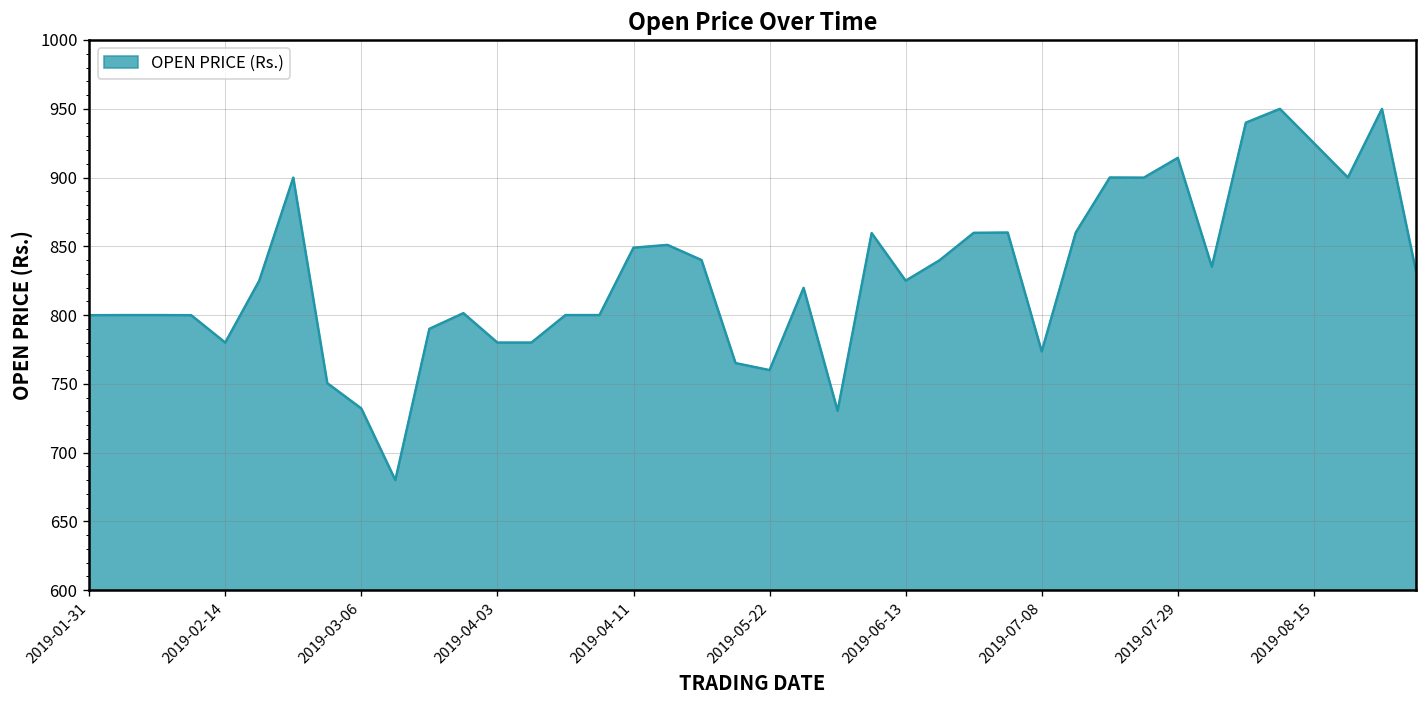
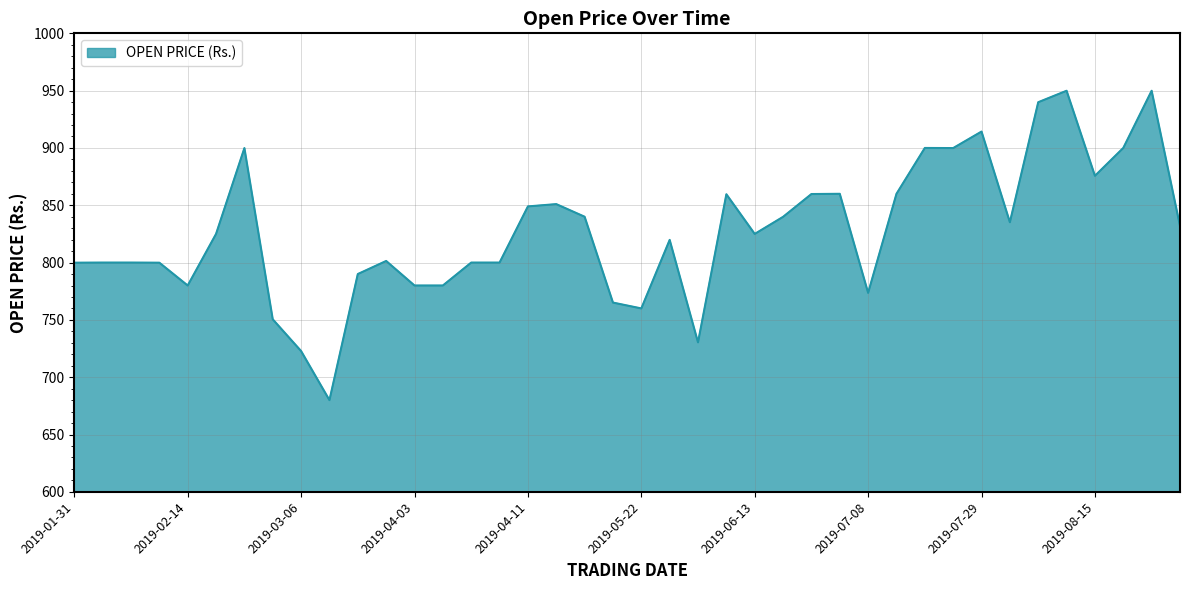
2019-03-06: 732 -> 723
2019-08-15: 925 -> 876
